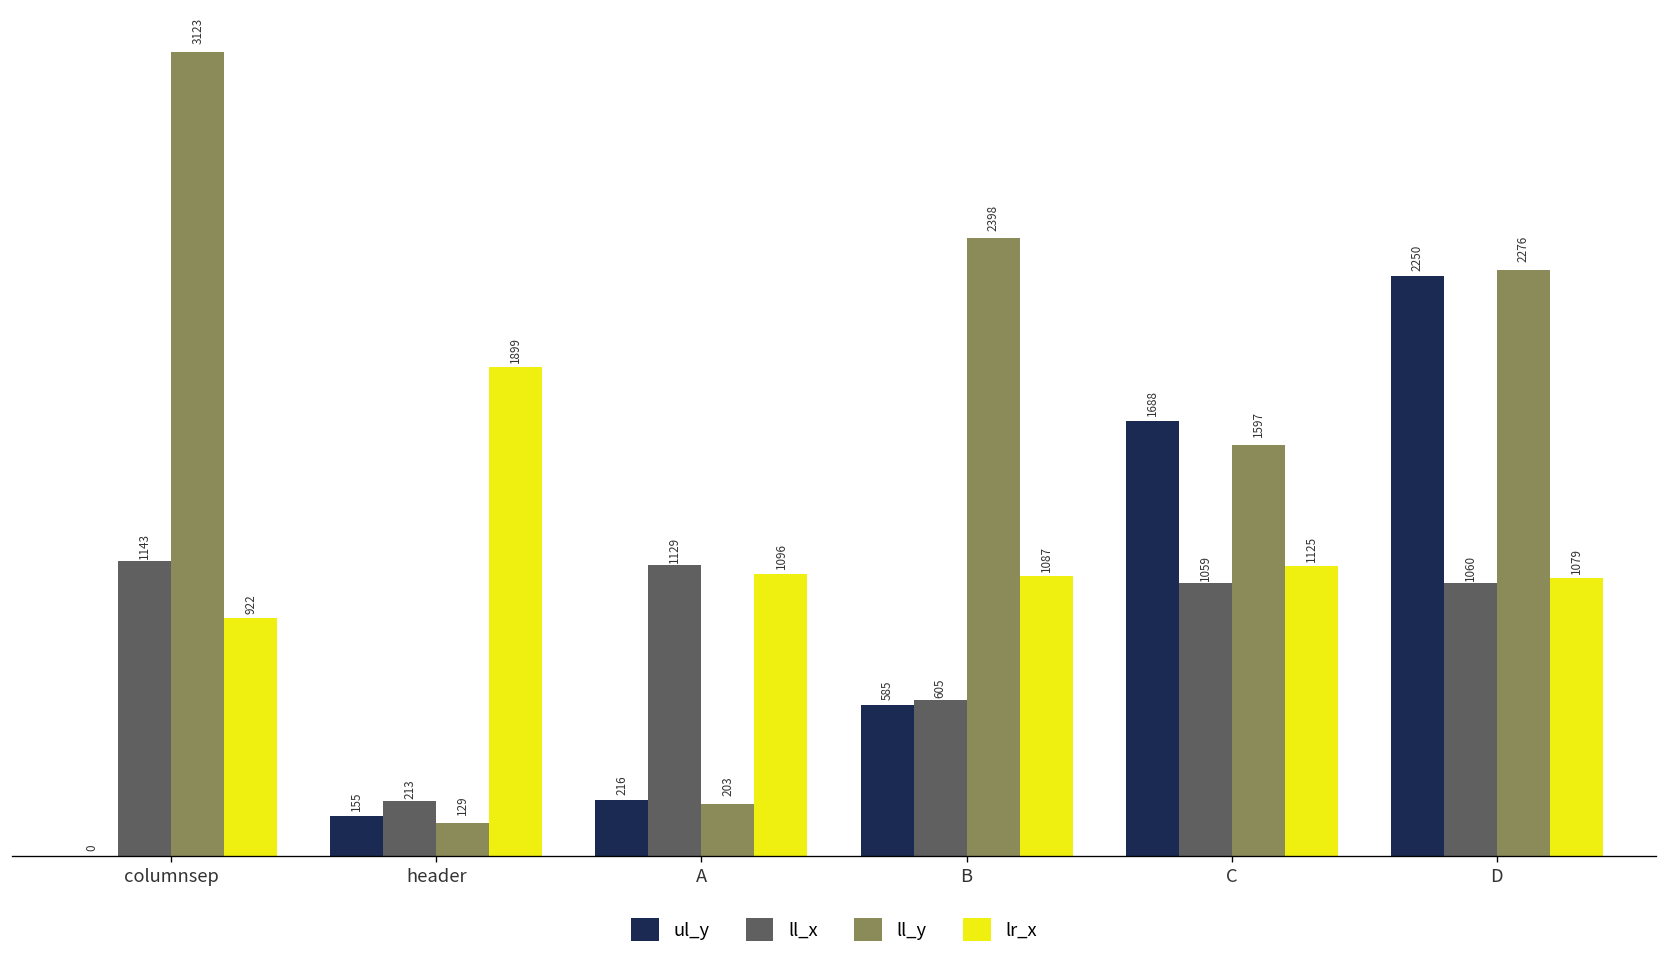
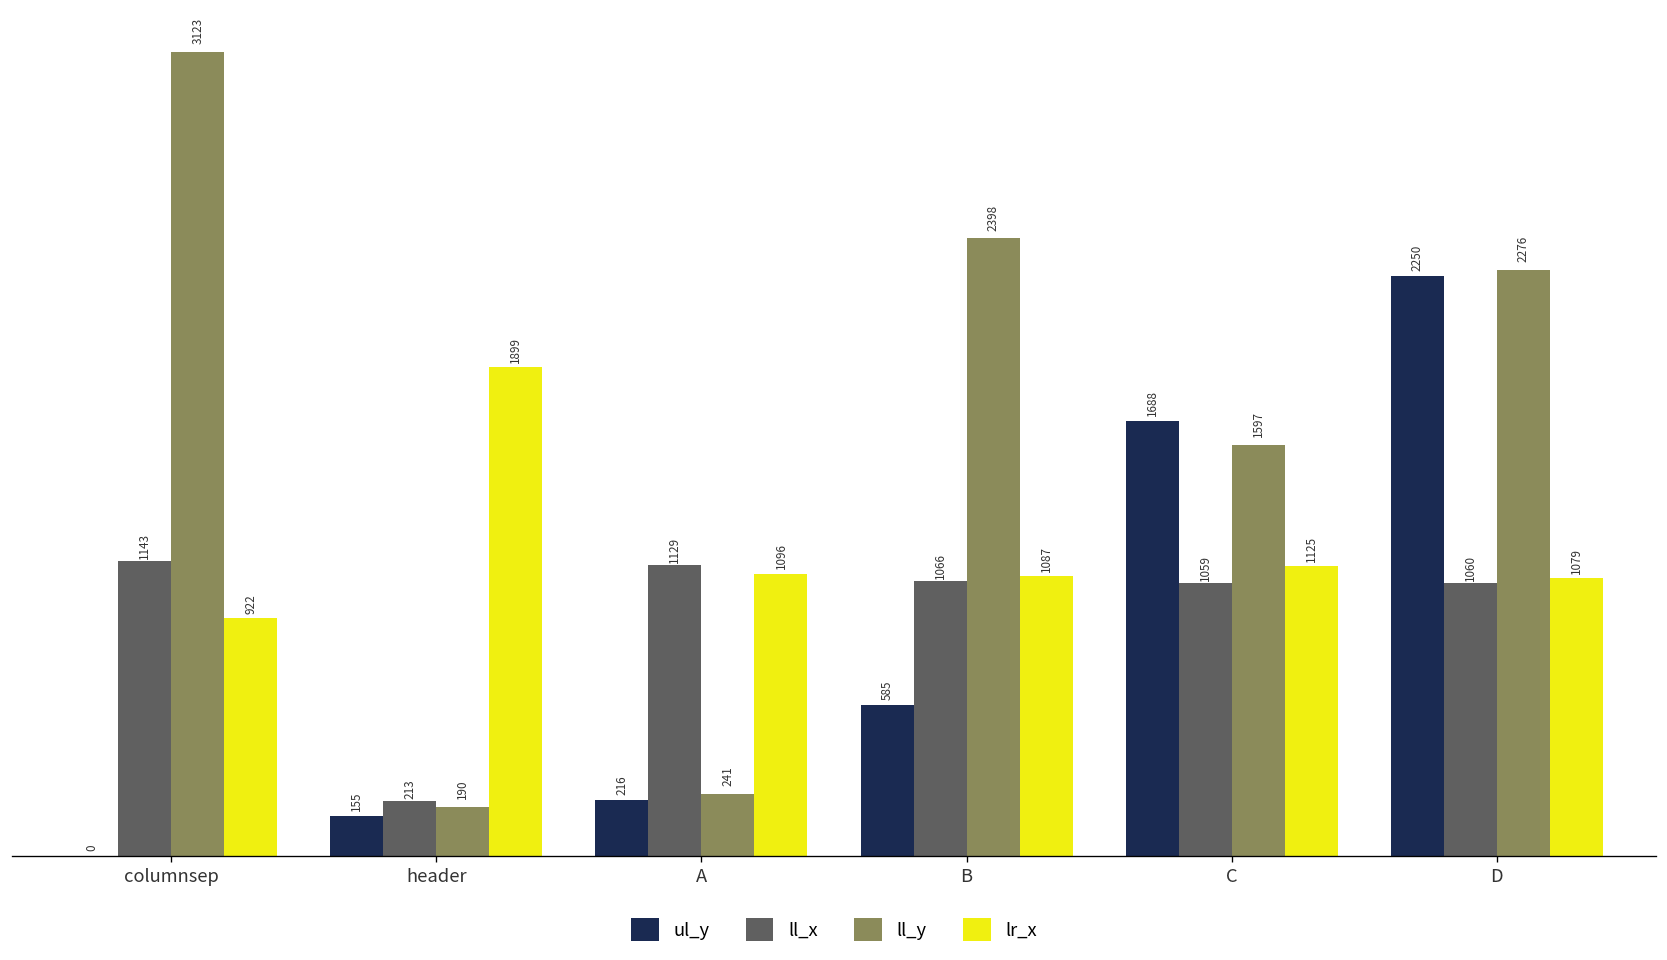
ll_y, header: 129 -> 190
ll_y, A: 203 -> 241
ll_x, B: 605 -> 1066
